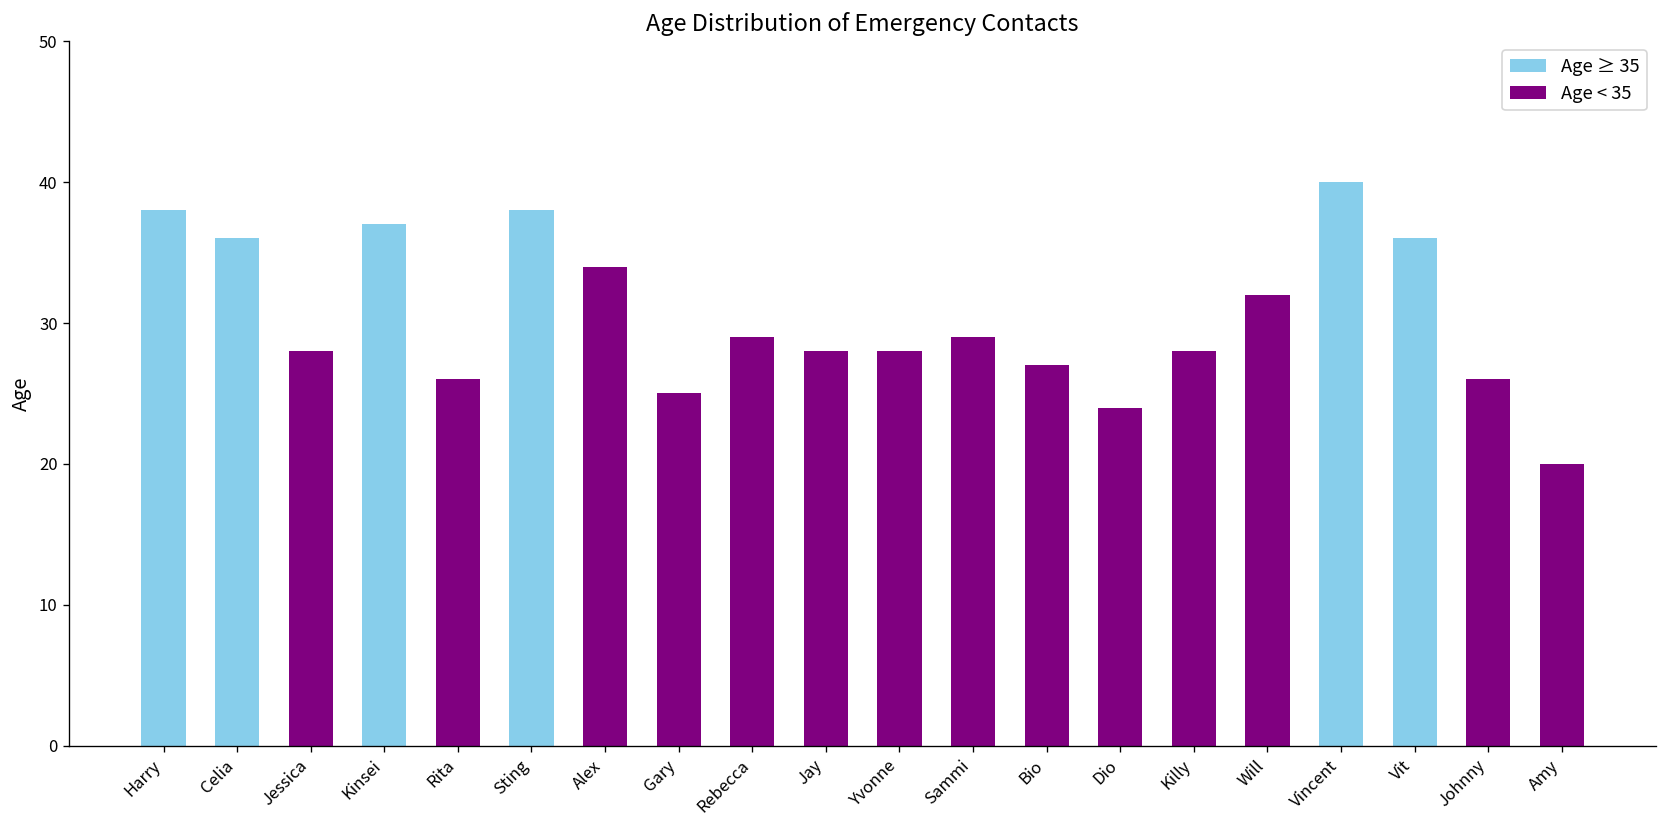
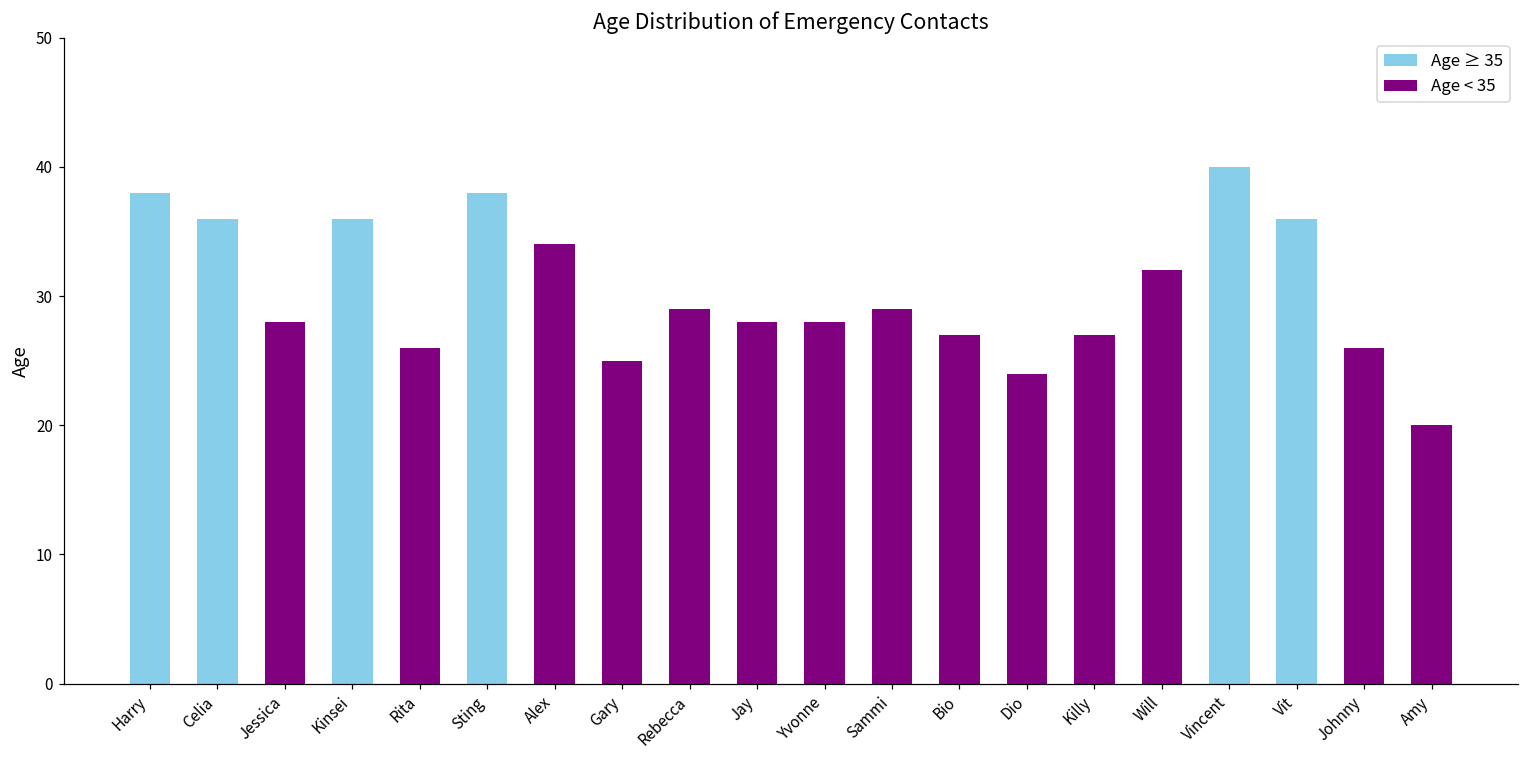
Kinsei: 37 -> 36
Killy: 28 -> 27
